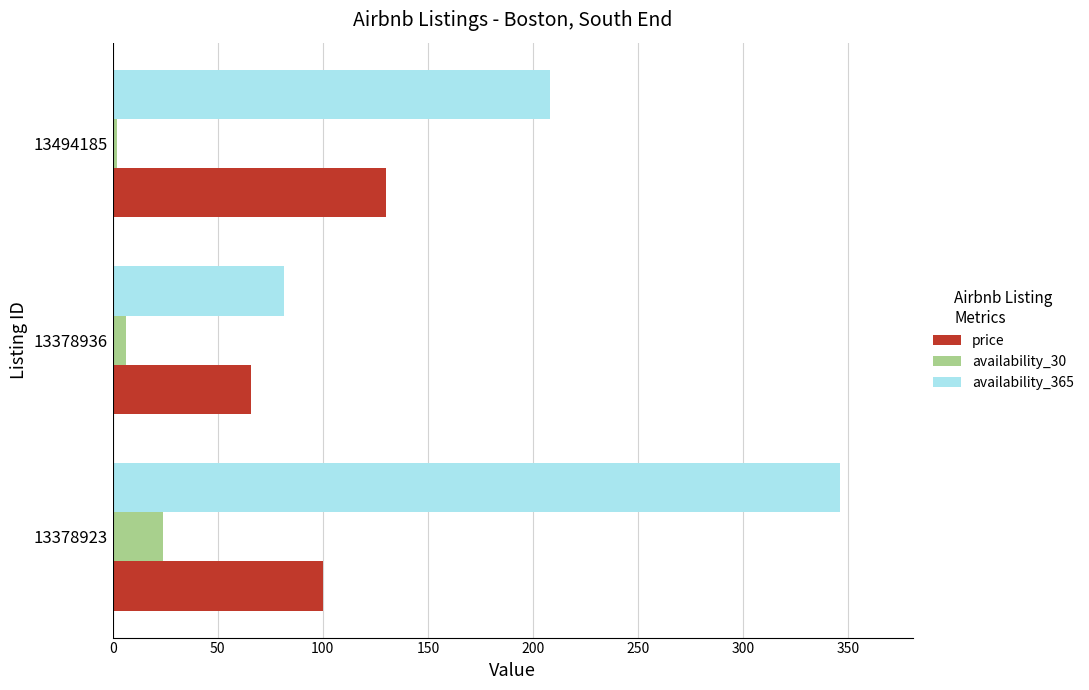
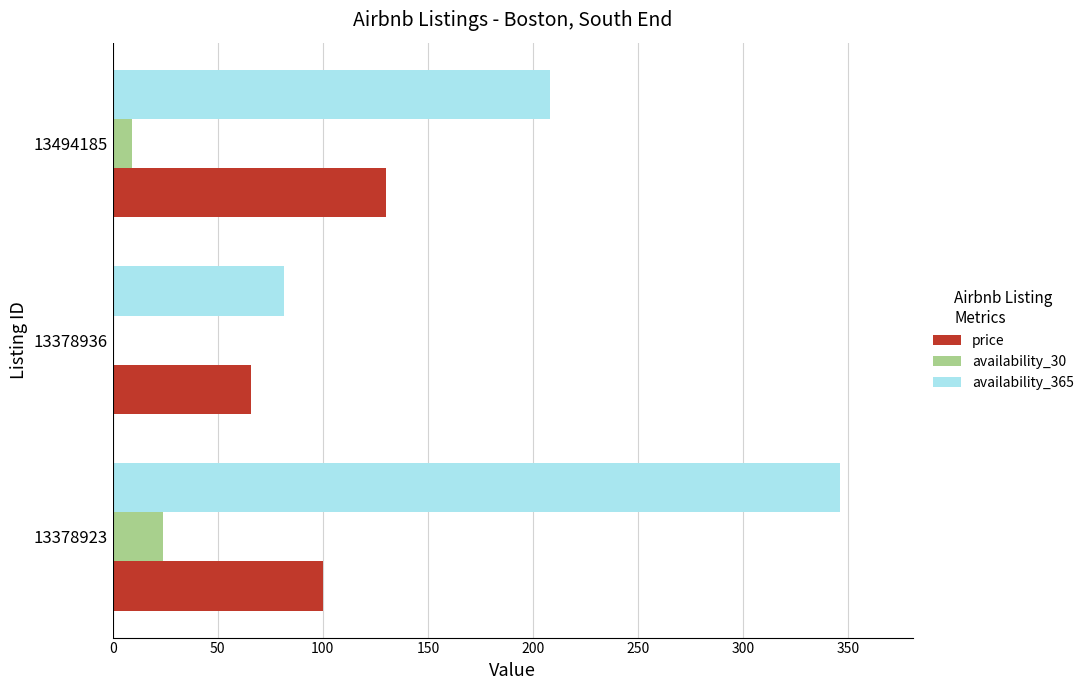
availability_30, 13494185: 2 -> 9
availability_30, 13378936: 6 -> 0
